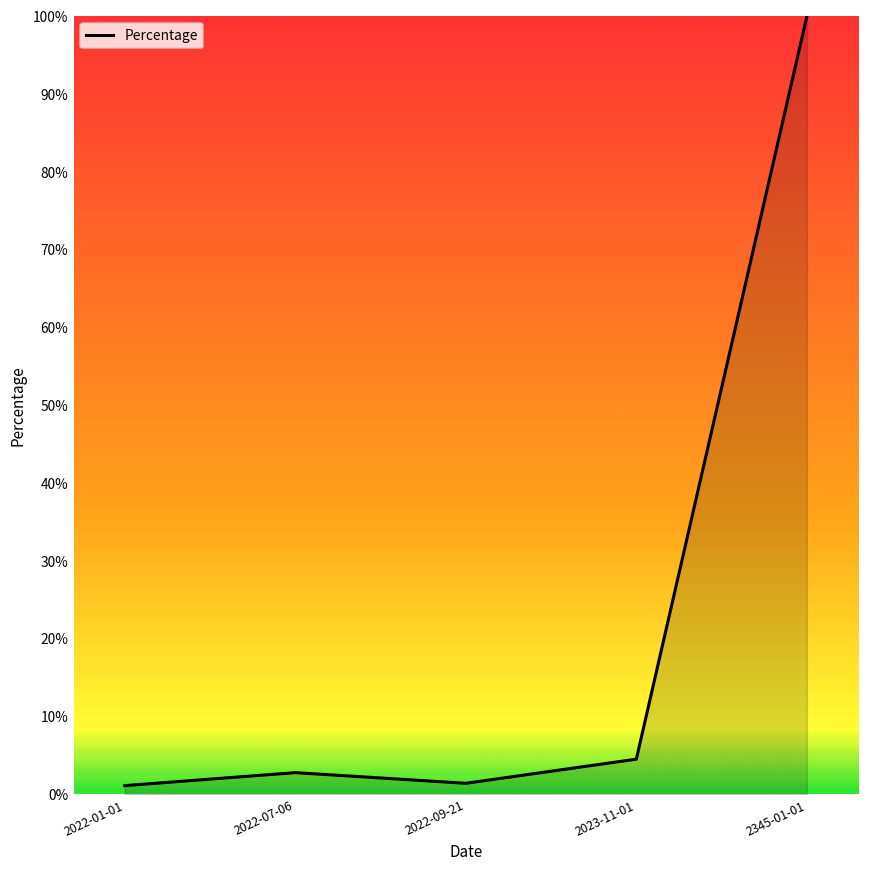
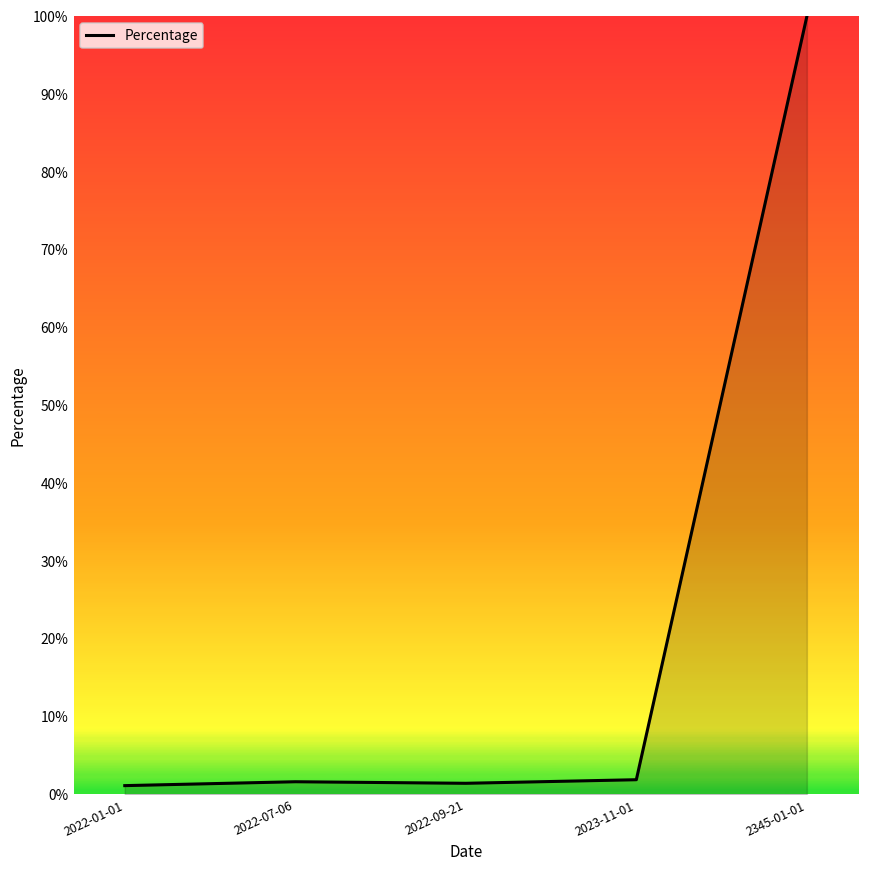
2022-07-06: 3% -> 2%
2023-11-01: 5% -> 2%
